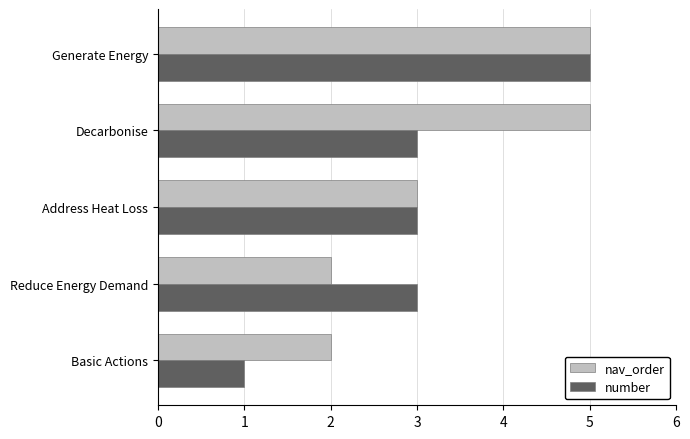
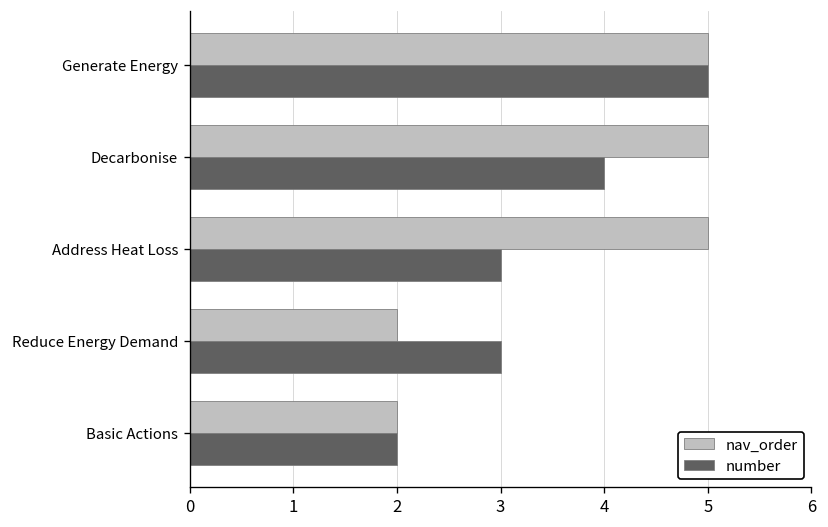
number, Decarbonise: 3 -> 4
nav_order, Address Heat Loss: 3 -> 5
number, Basic Actions: 1 -> 2
